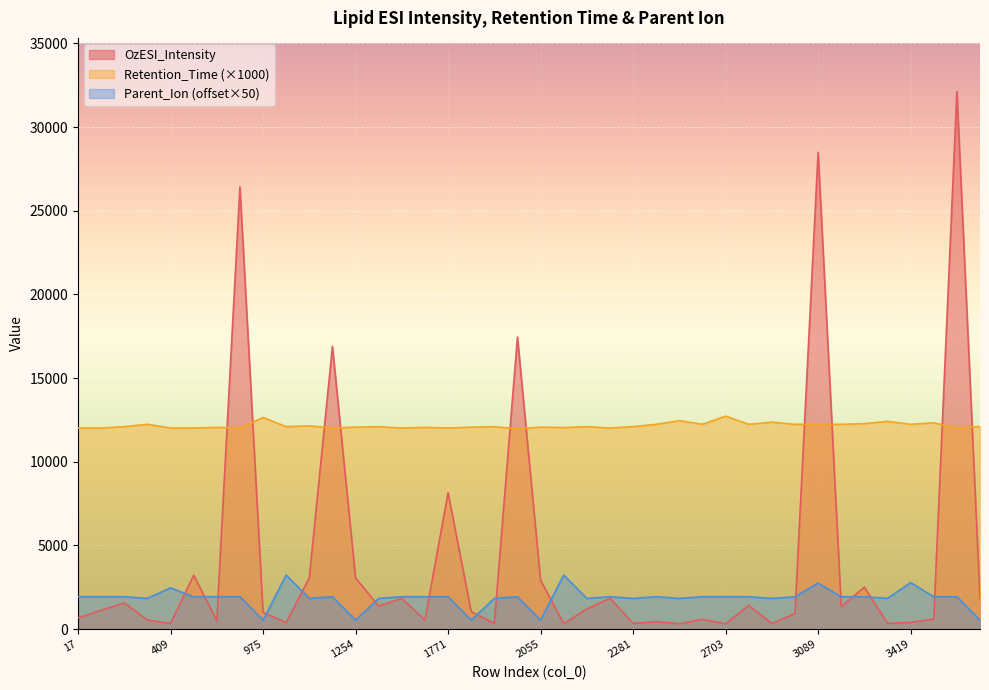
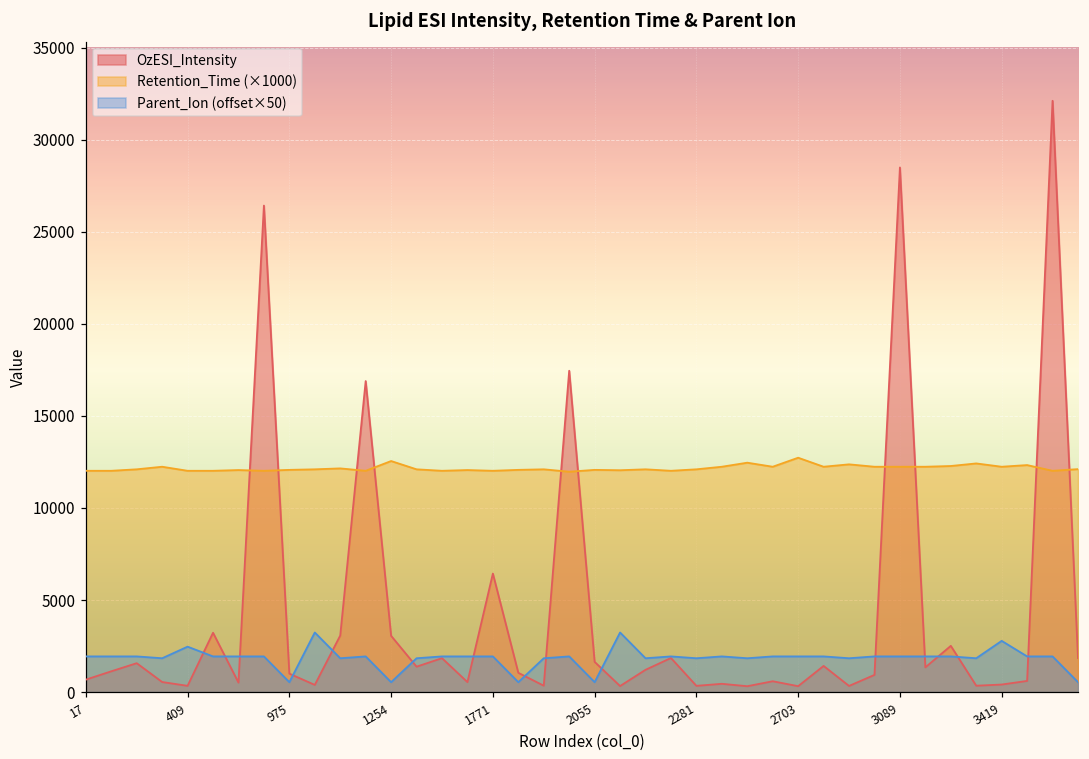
Retention_Time (×1000), 975: 12700 -> 12100
Retention_Time (×1000), 1254: 12100 -> 12600
OzESI_Intensity, 1771: 8200 -> 6400
OzESI_Intensity, 2055: 2900 -> 1600
Parent_Ion (offset×50), 3089: 2800 -> 1900
